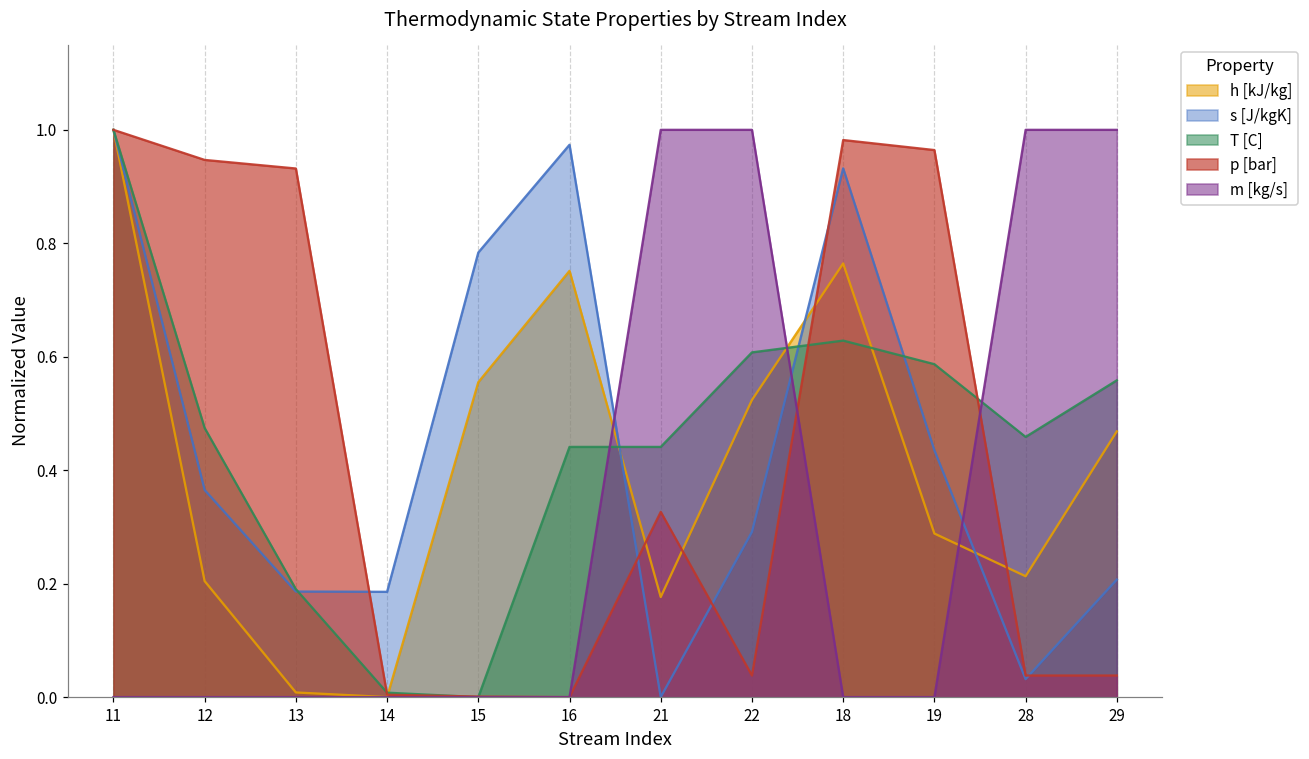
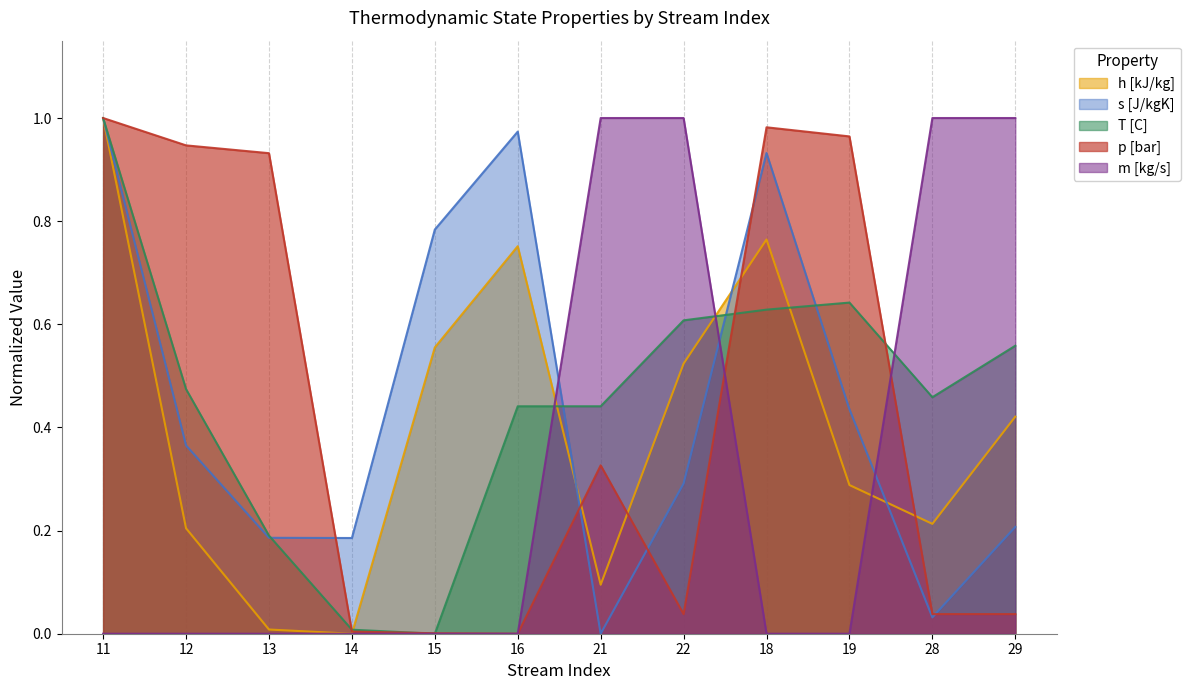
h [kJ/kg], 21: 0.18 -> 0.10
T [C], 19: 0.59 -> 0.64
h [kJ/kg], 29: 0.47 -> 0.42
